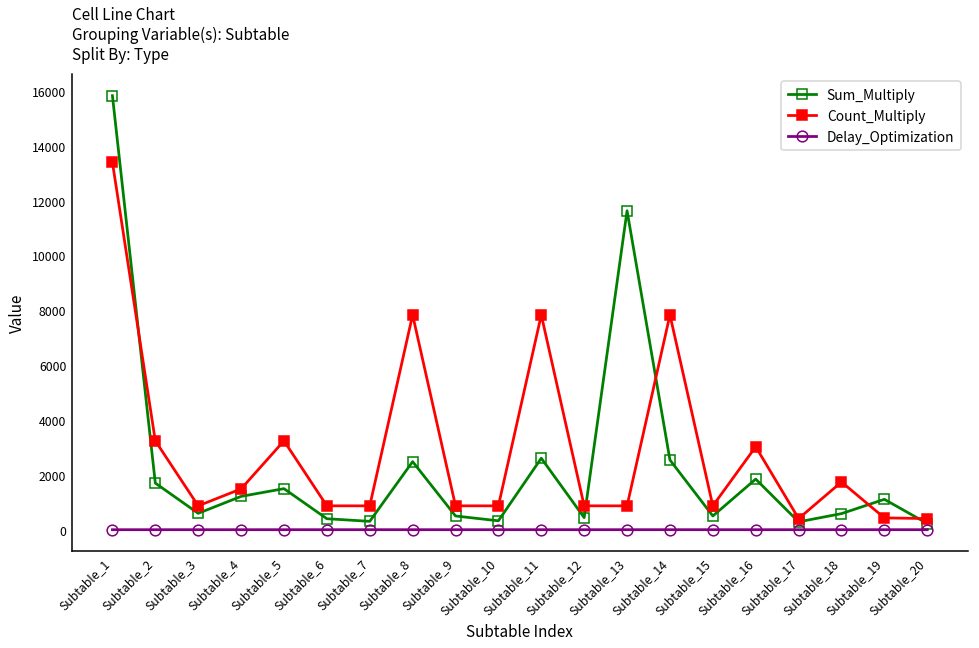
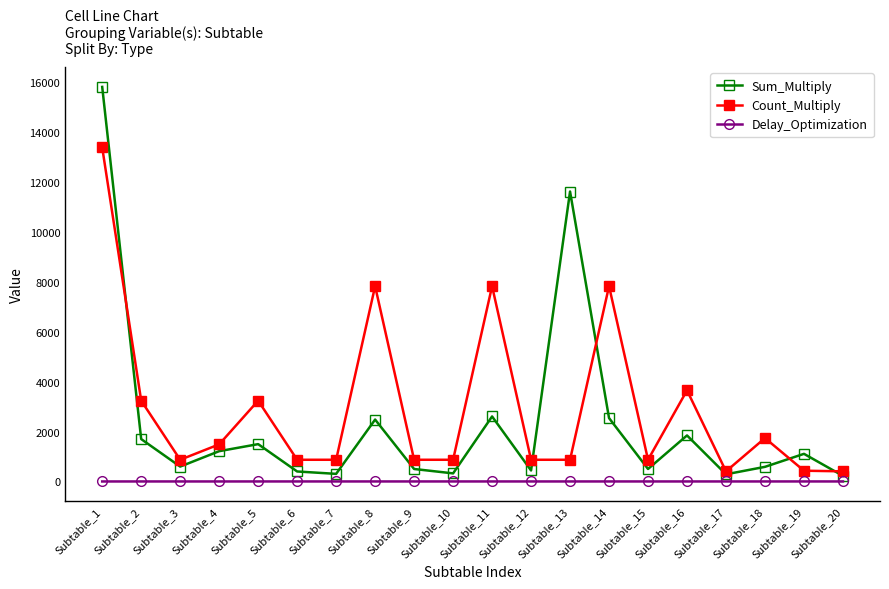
Count_Multiply, Subtable_16: 3000 -> 3700
